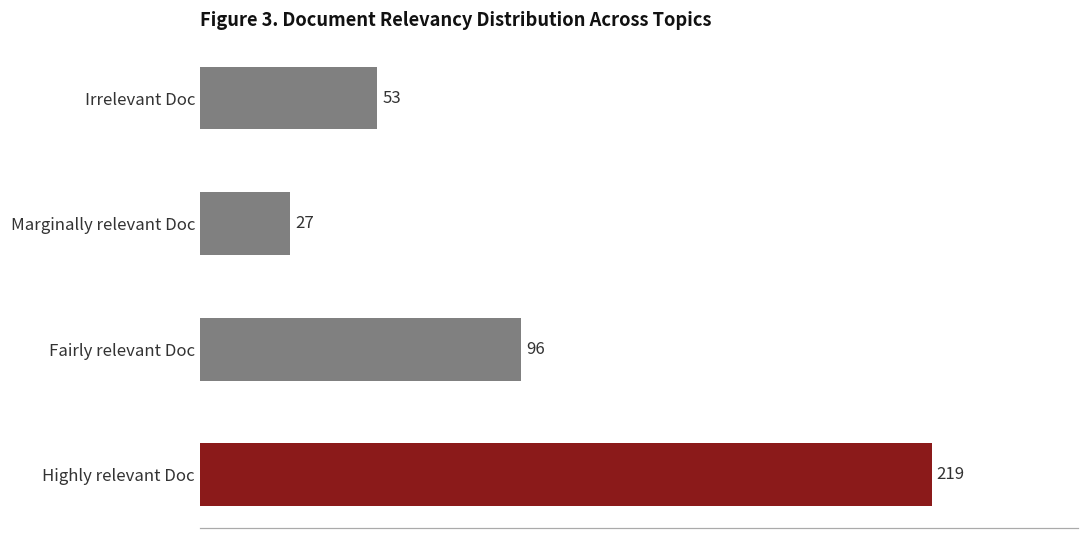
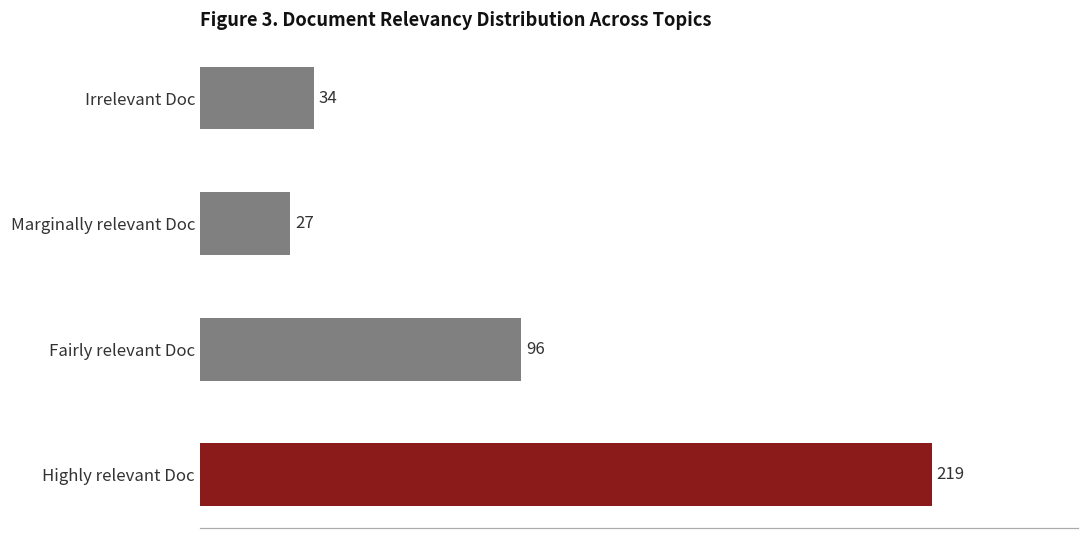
Irrelevant Doc: 53 -> 34
